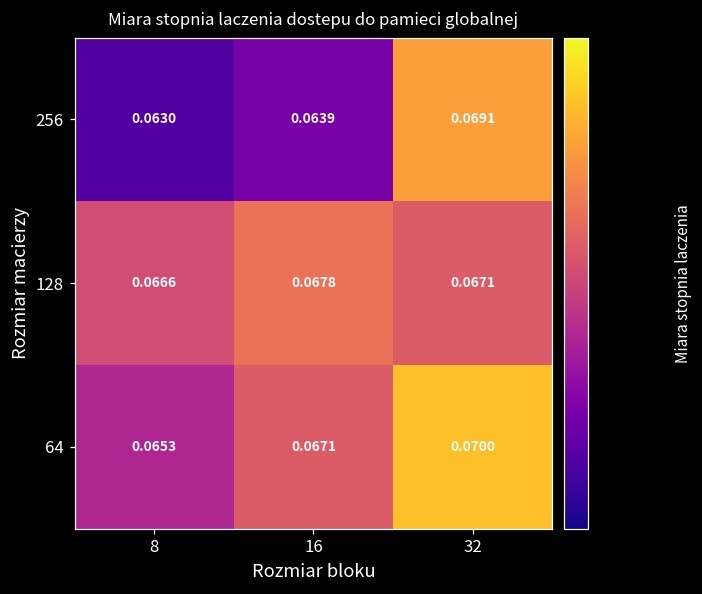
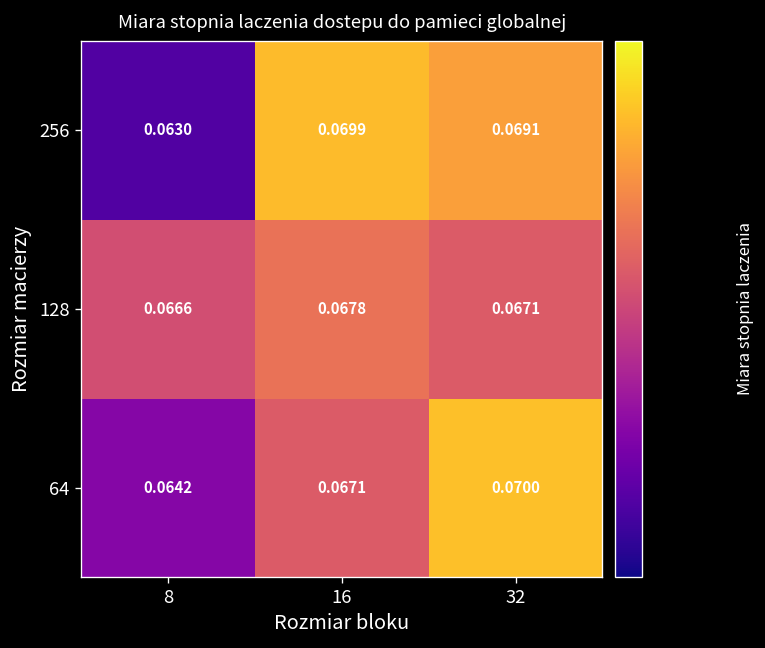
256, 16: 0.0639 -> 0.0699
64, 8: 0.0653 -> 0.0642
